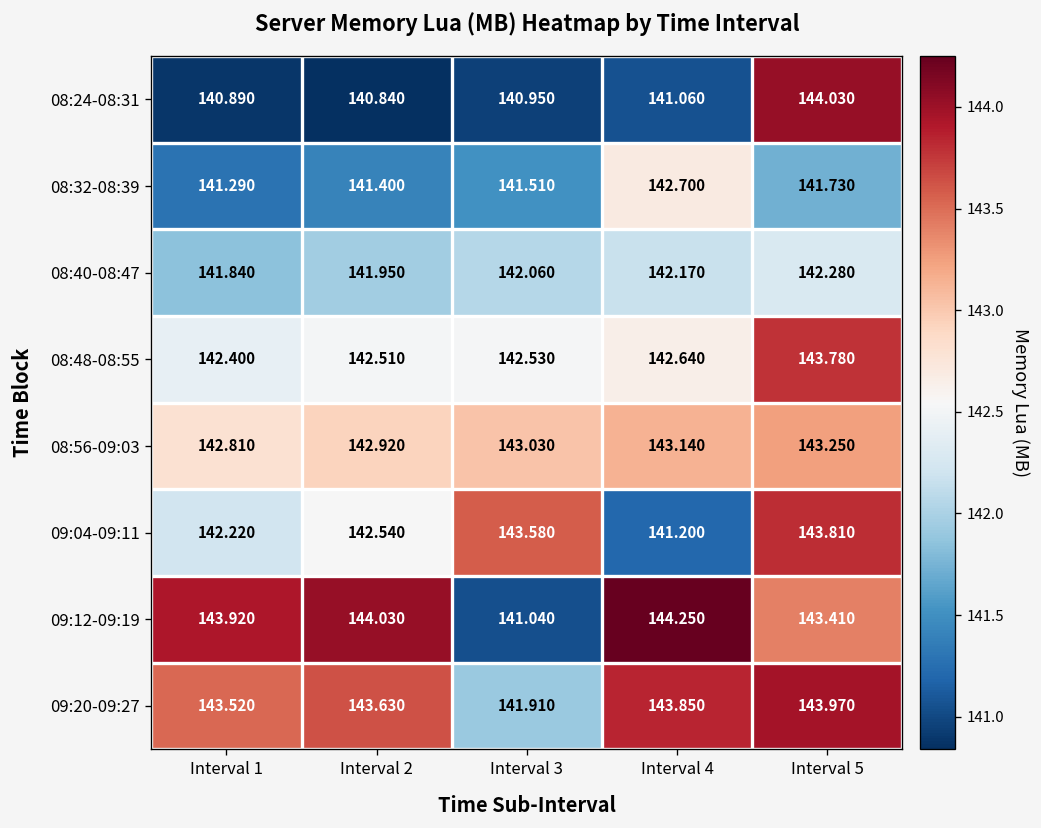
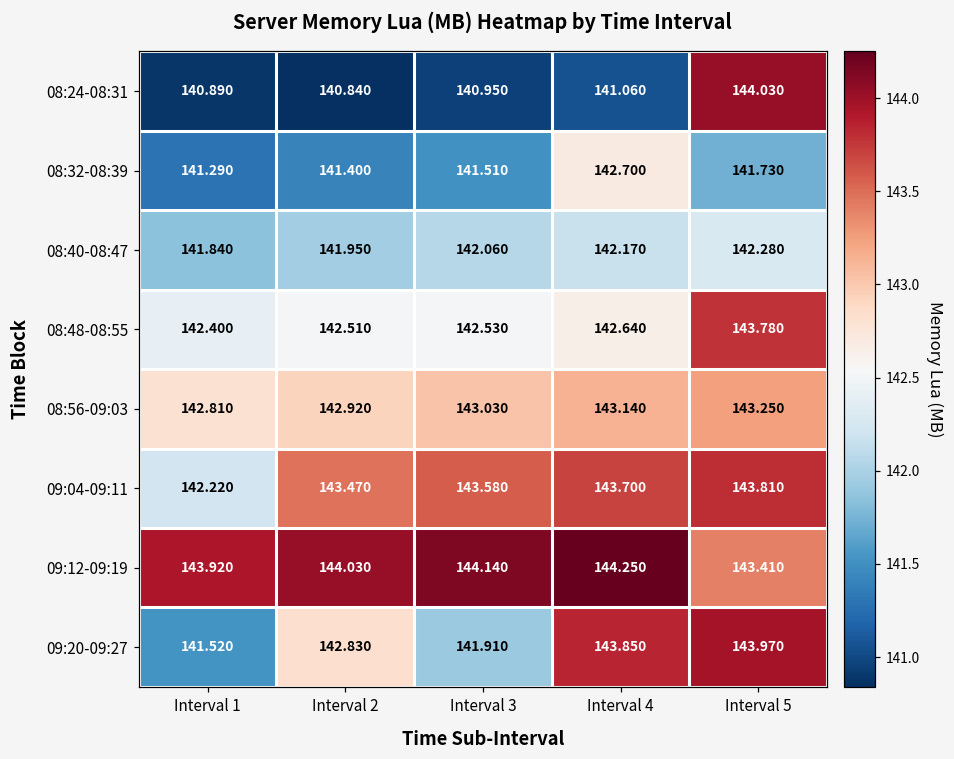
09:04-09:11, Interval 2: 142.540 -> 143.470
09:04-09:11, Interval 4: 141.200 -> 143.700
09:12-09:19, Interval 3: 141.040 -> 144.140
09:20-09:27, Interval 1: 143.520 -> 141.520
09:20-09:27, Interval 2: 143.630 -> 142.830
